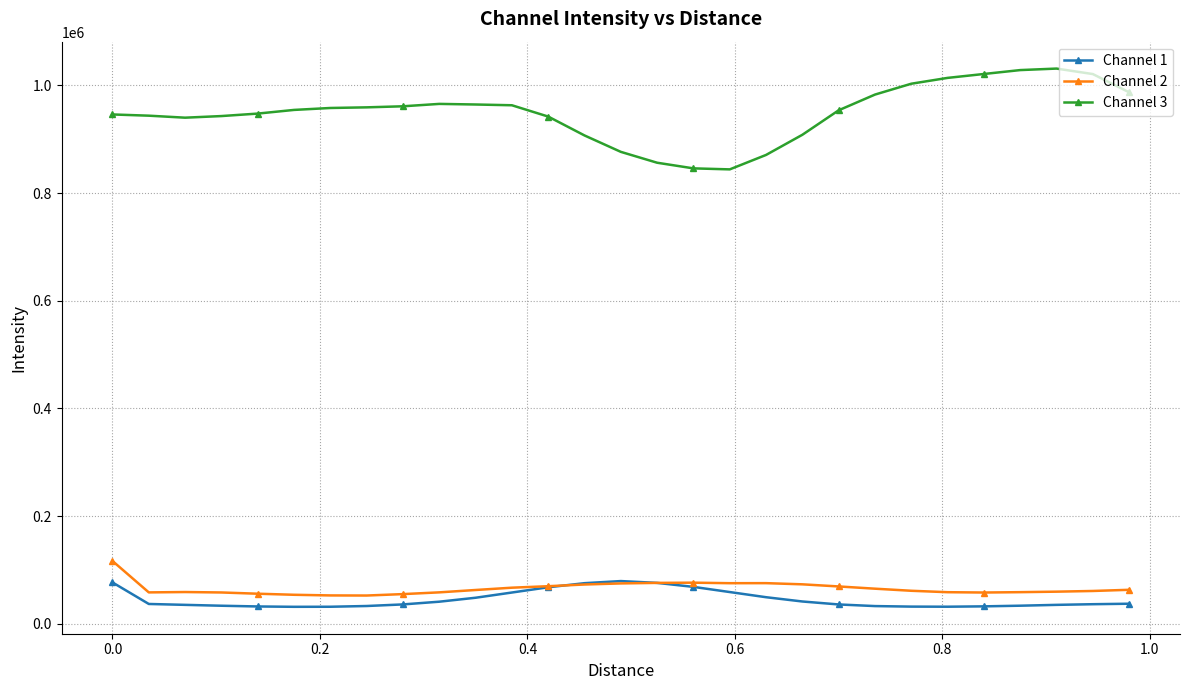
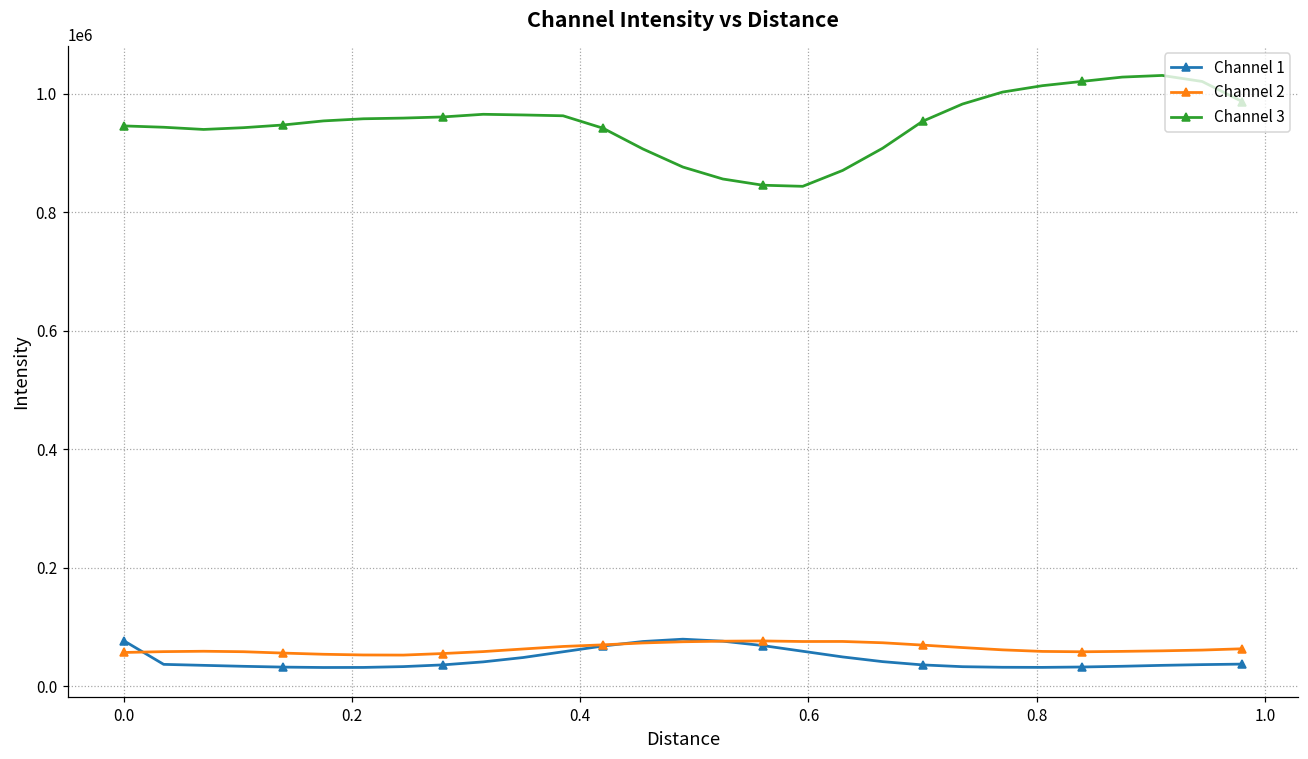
Channel 2, 0.0: 120000 -> 60000
